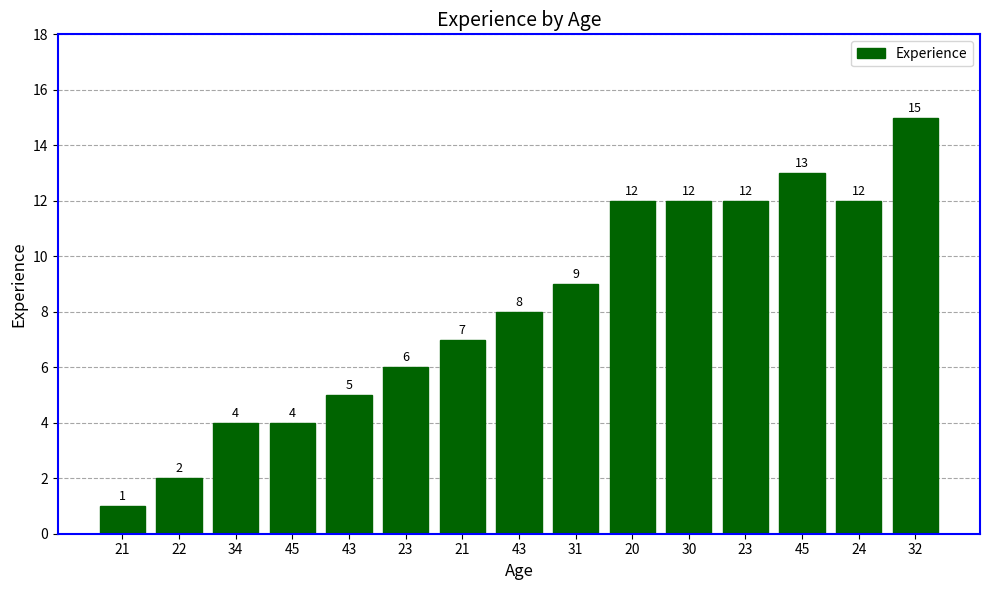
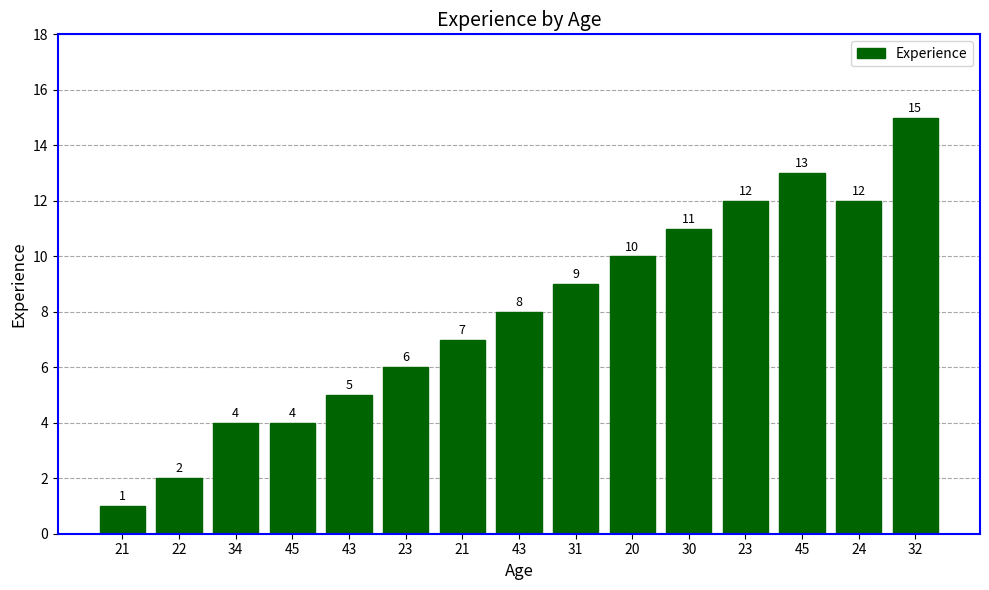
20: 12 -> 10
30: 12 -> 11
